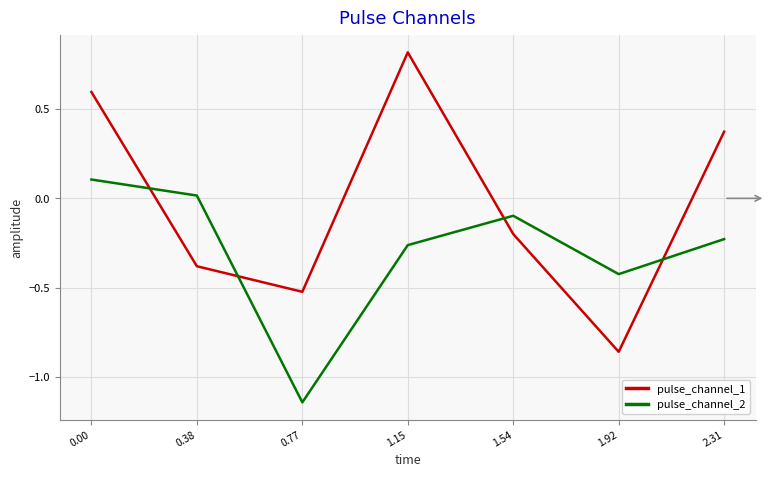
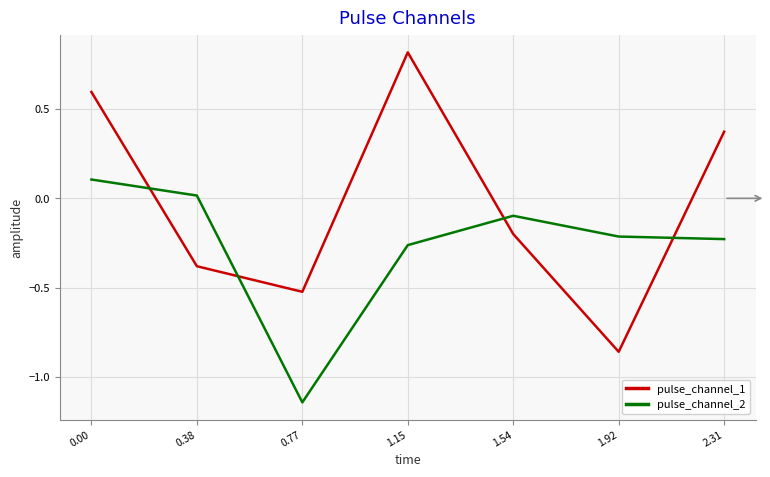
pulse_channel_2, 1.92: -0.42 -> -0.21
